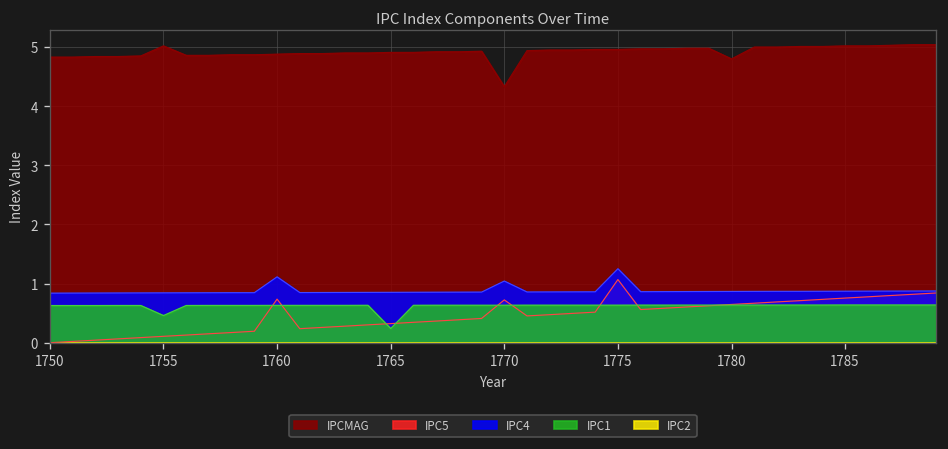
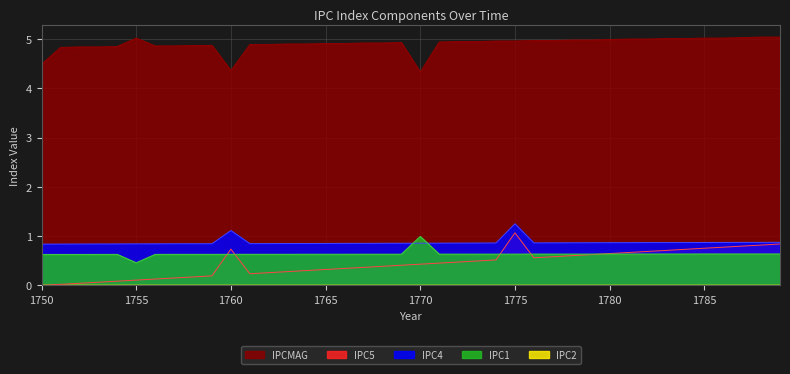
IPCMAG, 1750: 4.8 -> 4.5
IPCMAG, 1760: 4.9 -> 4.4
IPC1, 1765: 0.2 -> 0.6
IPC5, 1770: 0.7 -> 0.4
IPC4, 1770: 1.0 -> 0.9
IPC1, 1770: 0.6 -> 1.0
IPCMAG, 1780: 4.8 -> 5.0
